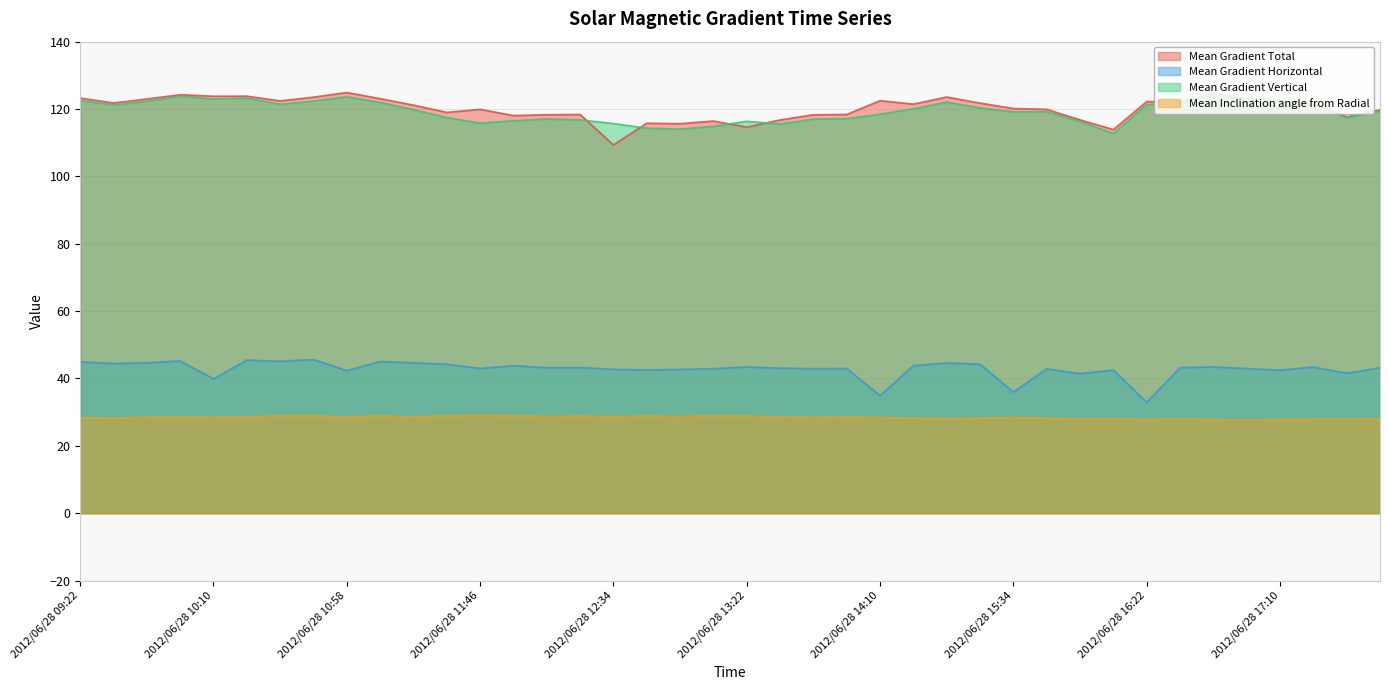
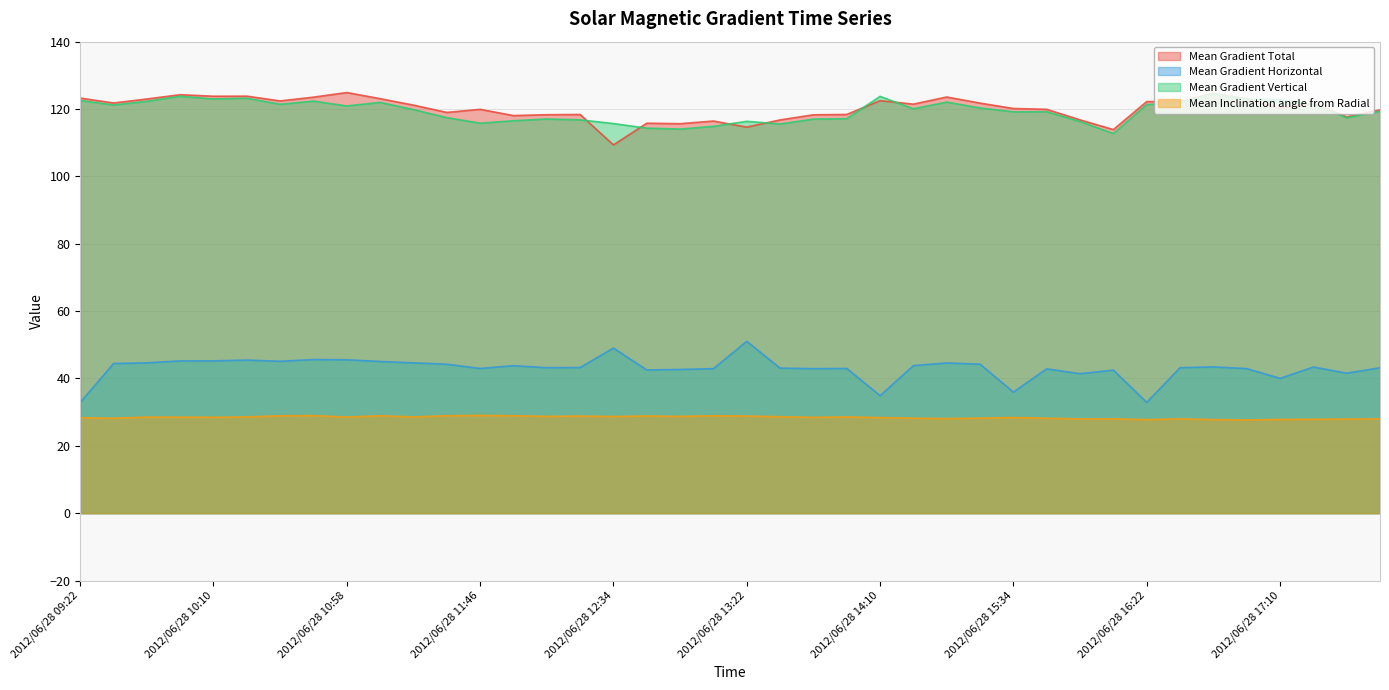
Mean Gradient Horizontal, 2012/06/28 09:22: 45 -> 33
Mean Gradient Horizontal, 2012/06/28 10:10: 40 -> 45
Mean Gradient Horizontal, 2012/06/28 10:58: 42 -> 46
Mean Gradient Vertical, 2012/06/28 10:58: 124 -> 121
Mean Gradient Horizontal, 2012/06/28 12:34: 43 -> 49
Mean Gradient Horizontal, 2012/06/28 13:22: 43 -> 51
Mean Gradient Vertical, 2012/06/28 14:10: 118 -> 124
Mean Gradient Horizontal, 2012/06/28 17:10: 42 -> 40
